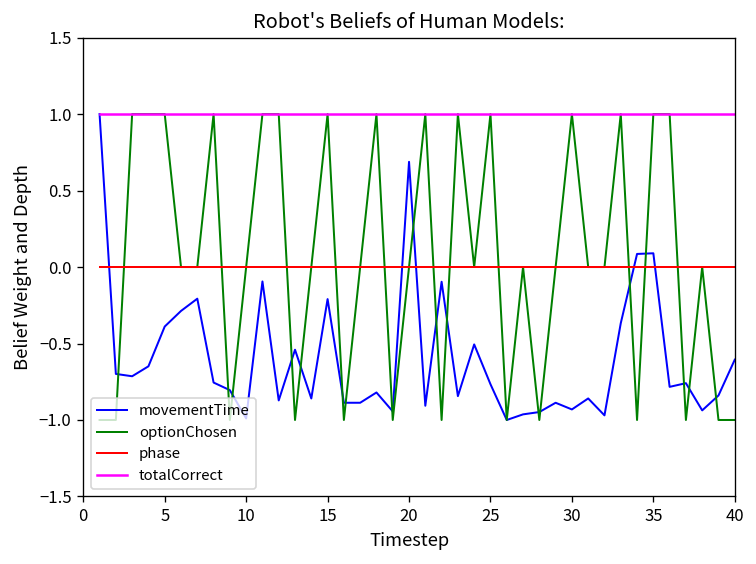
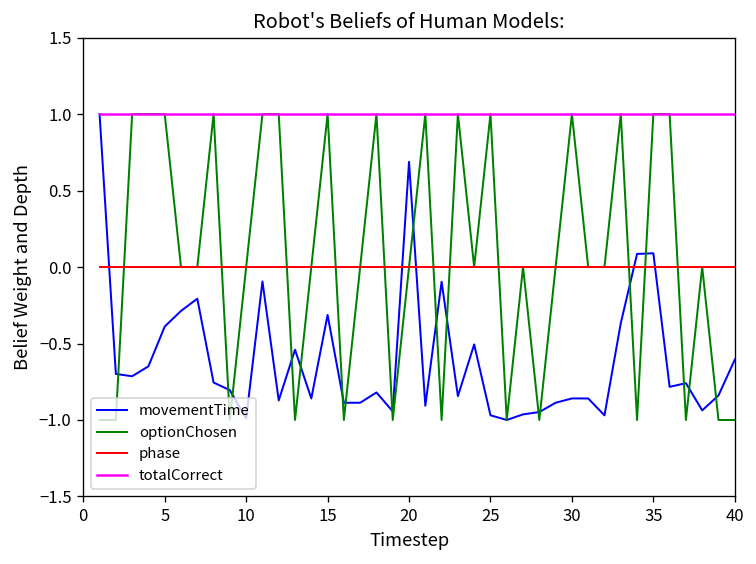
movementTime, 15: -0.21 -> -0.31
movementTime, 25: -0.77 -> -0.97
movementTime, 30: -0.93 -> -0.86
